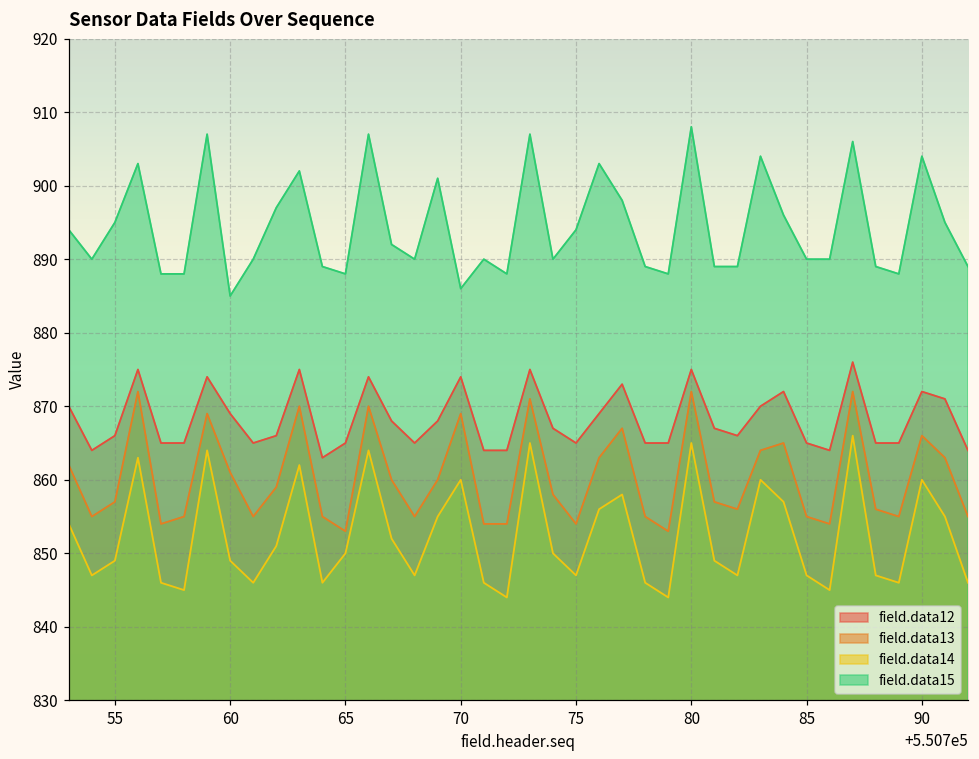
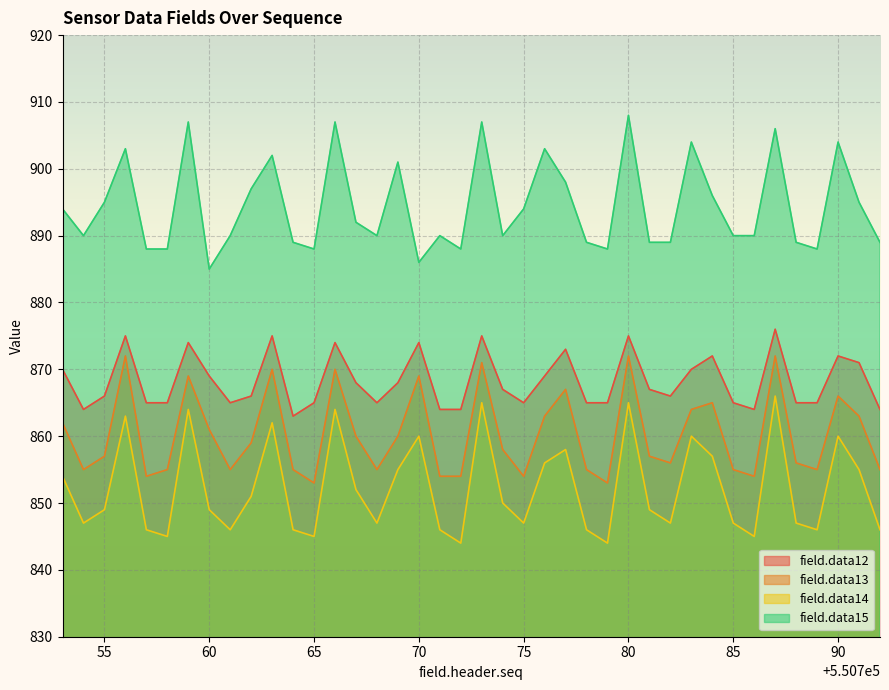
field.data14, 65: 850 -> 845
